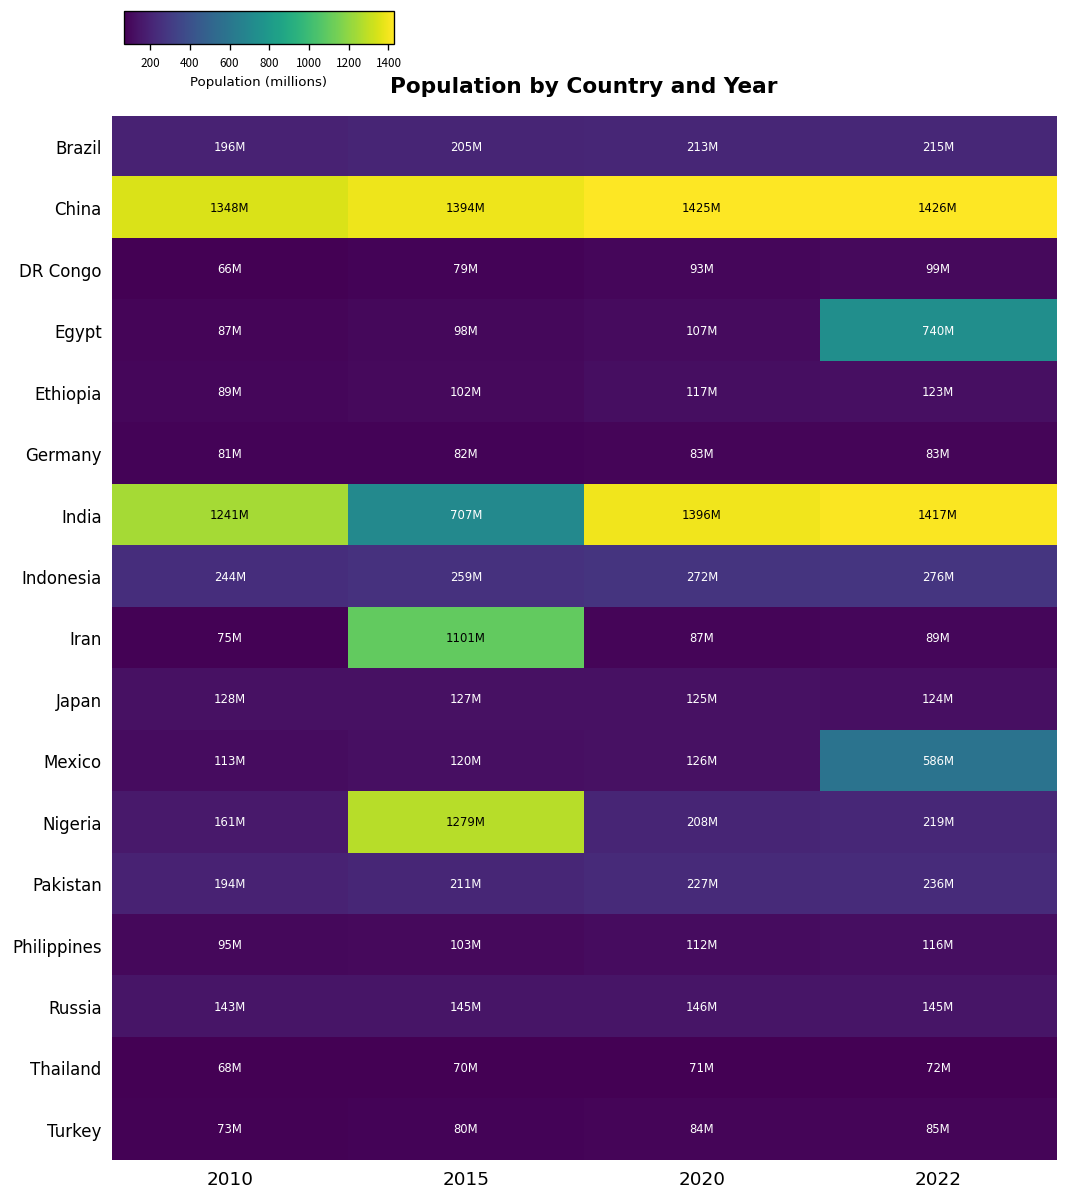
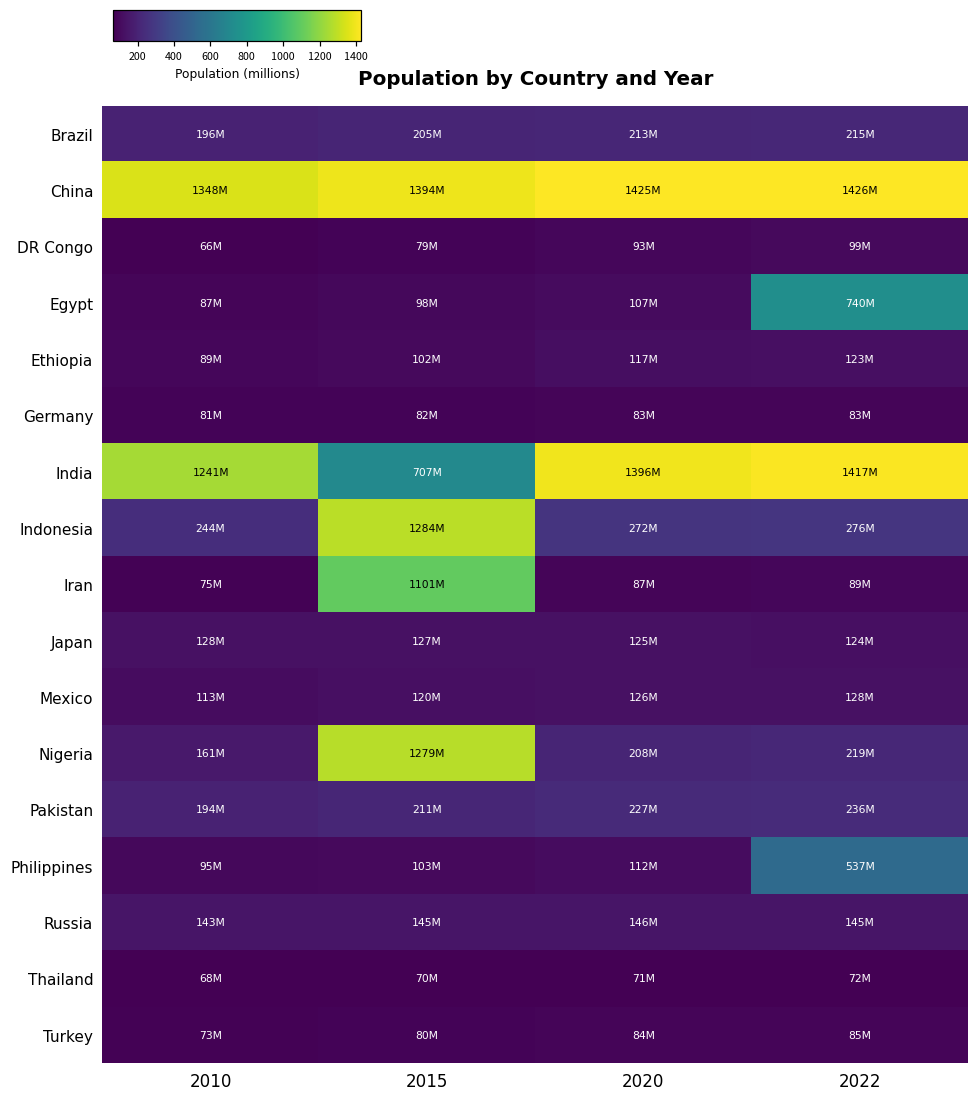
Indonesia, 2015: 259M -> 1284M
Mexico, 2022: 586M -> 128M
Philippines, 2022: 116M -> 537M
